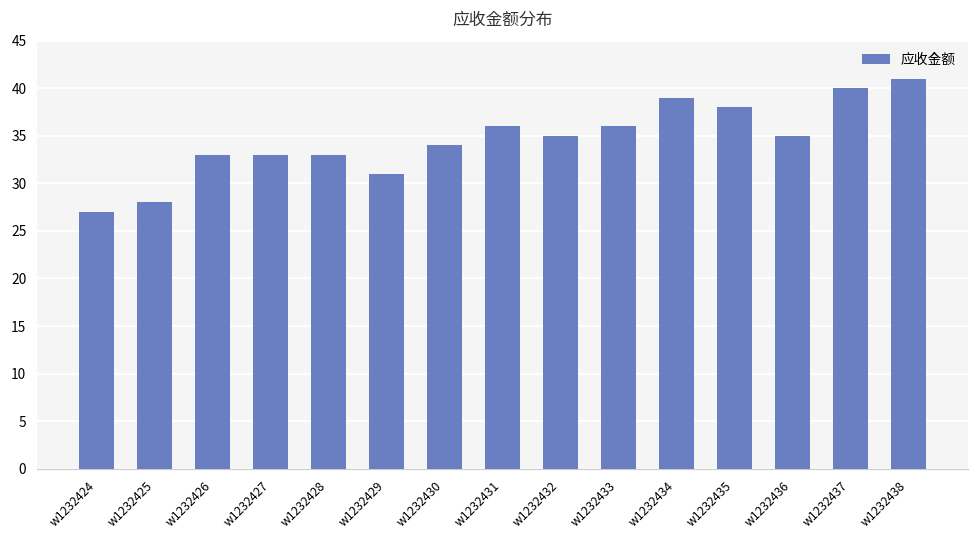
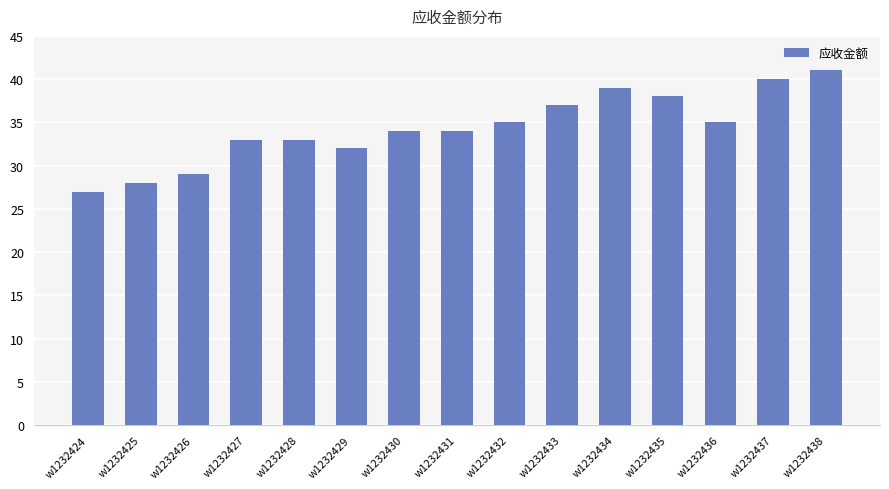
w1232426: 33 -> 29
w1232429: 31 -> 32
w1232431: 36 -> 34
w1232433: 36 -> 37
